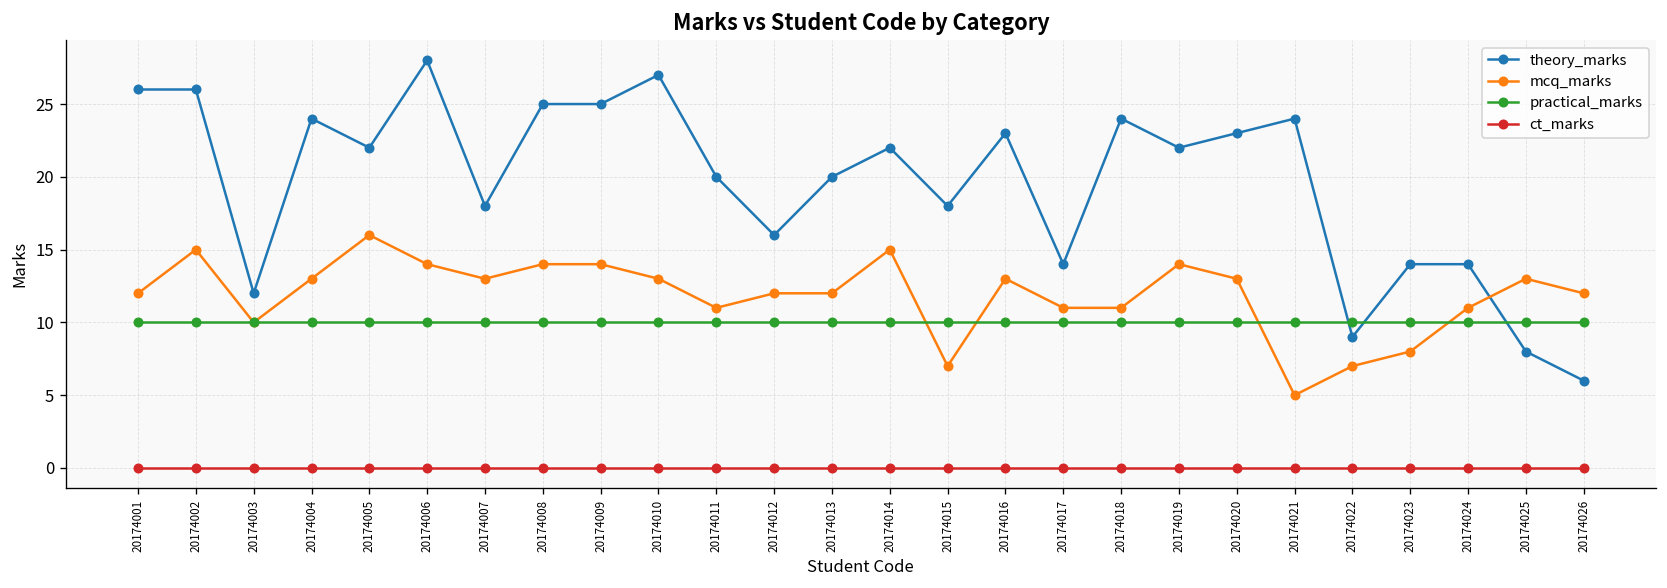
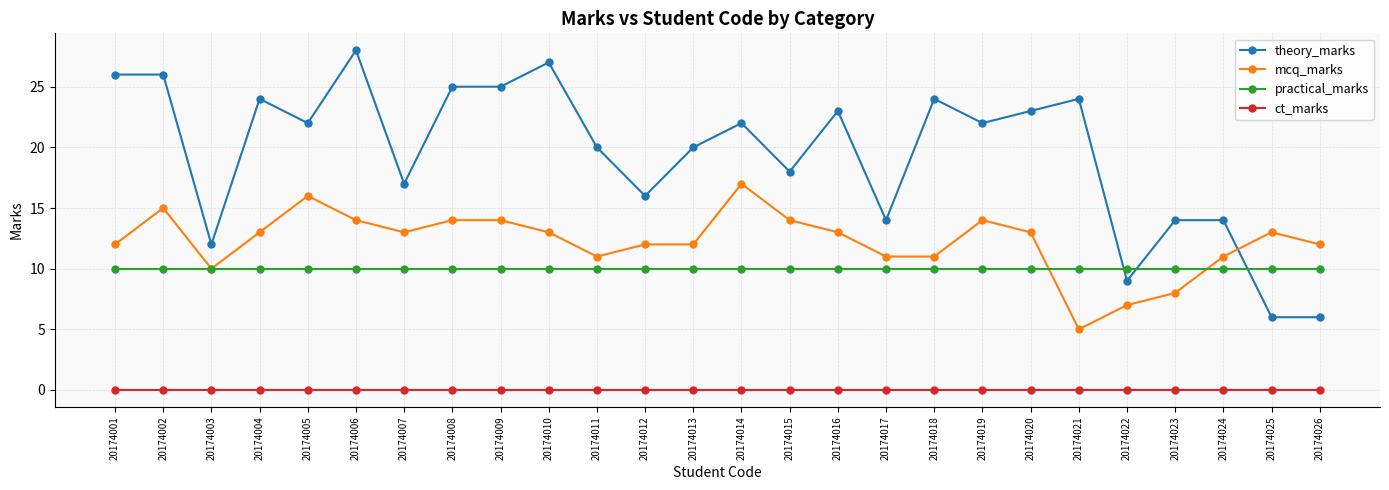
theory_marks, 20174007: 18 -> 17
mcq_marks, 20174014: 15 -> 17
mcq_marks, 20174015: 7 -> 14
theory_marks, 20174025: 8 -> 6
